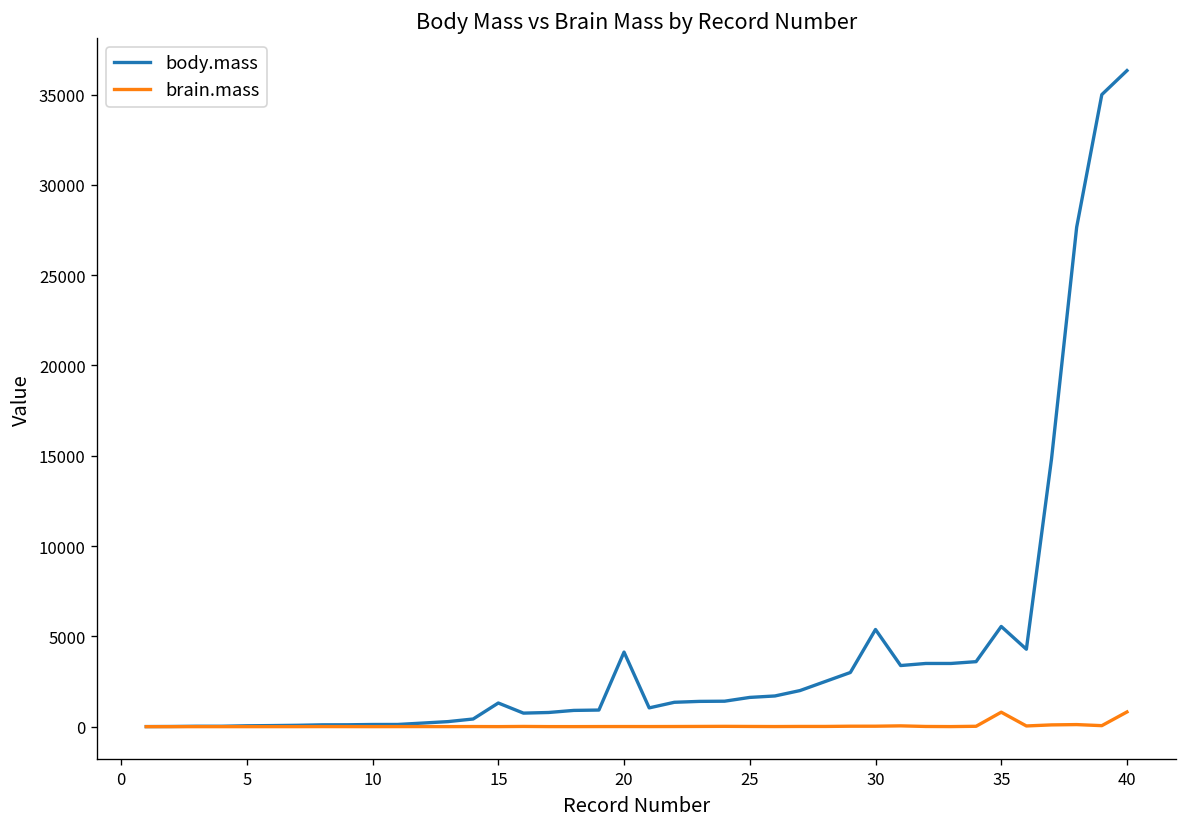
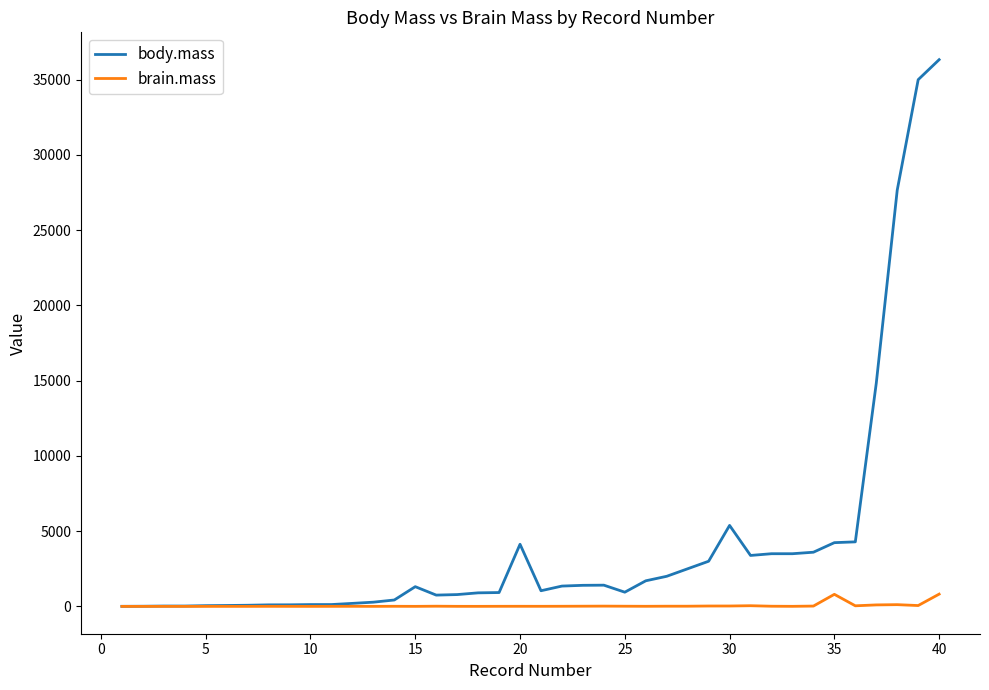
body.mass, 25: 1600 -> 900
body.mass, 35: 5500 -> 4200
